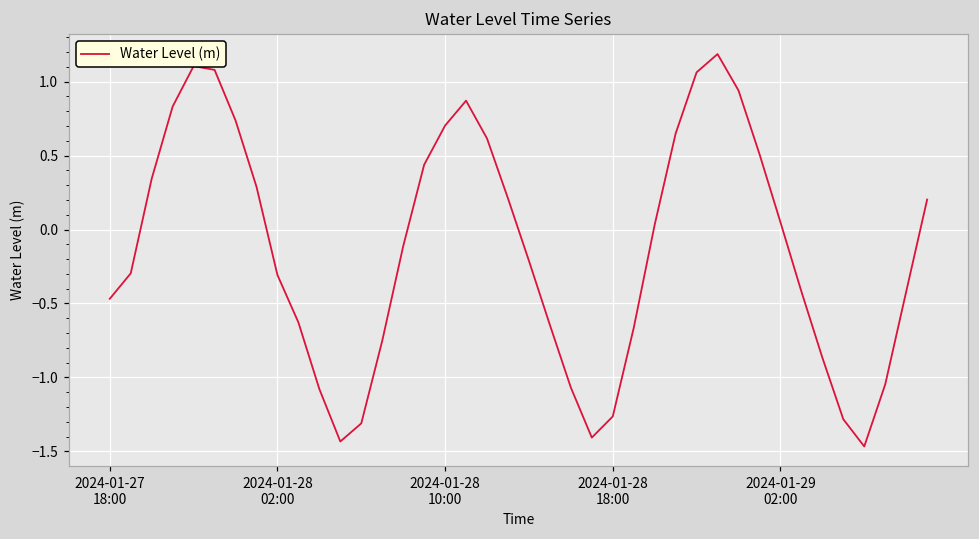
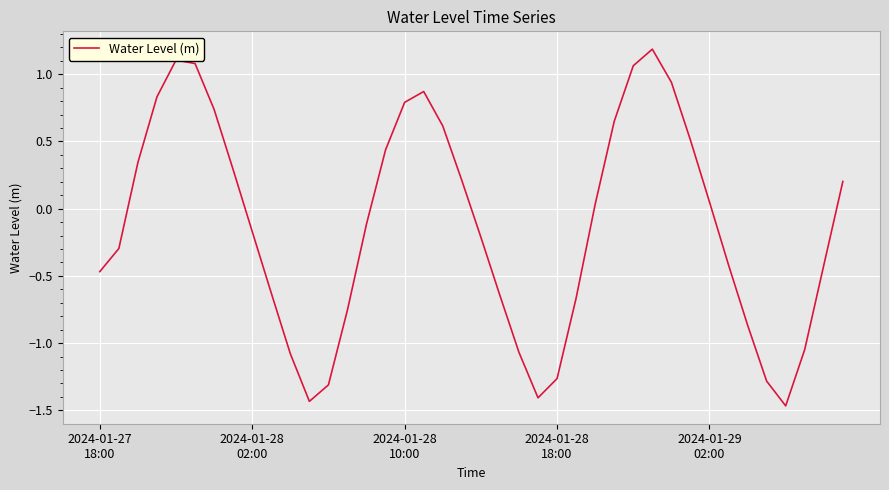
2024-01-28 02:00: -0.31 -> -0.17
2024-01-28 10:00: 0.70 -> 0.79
